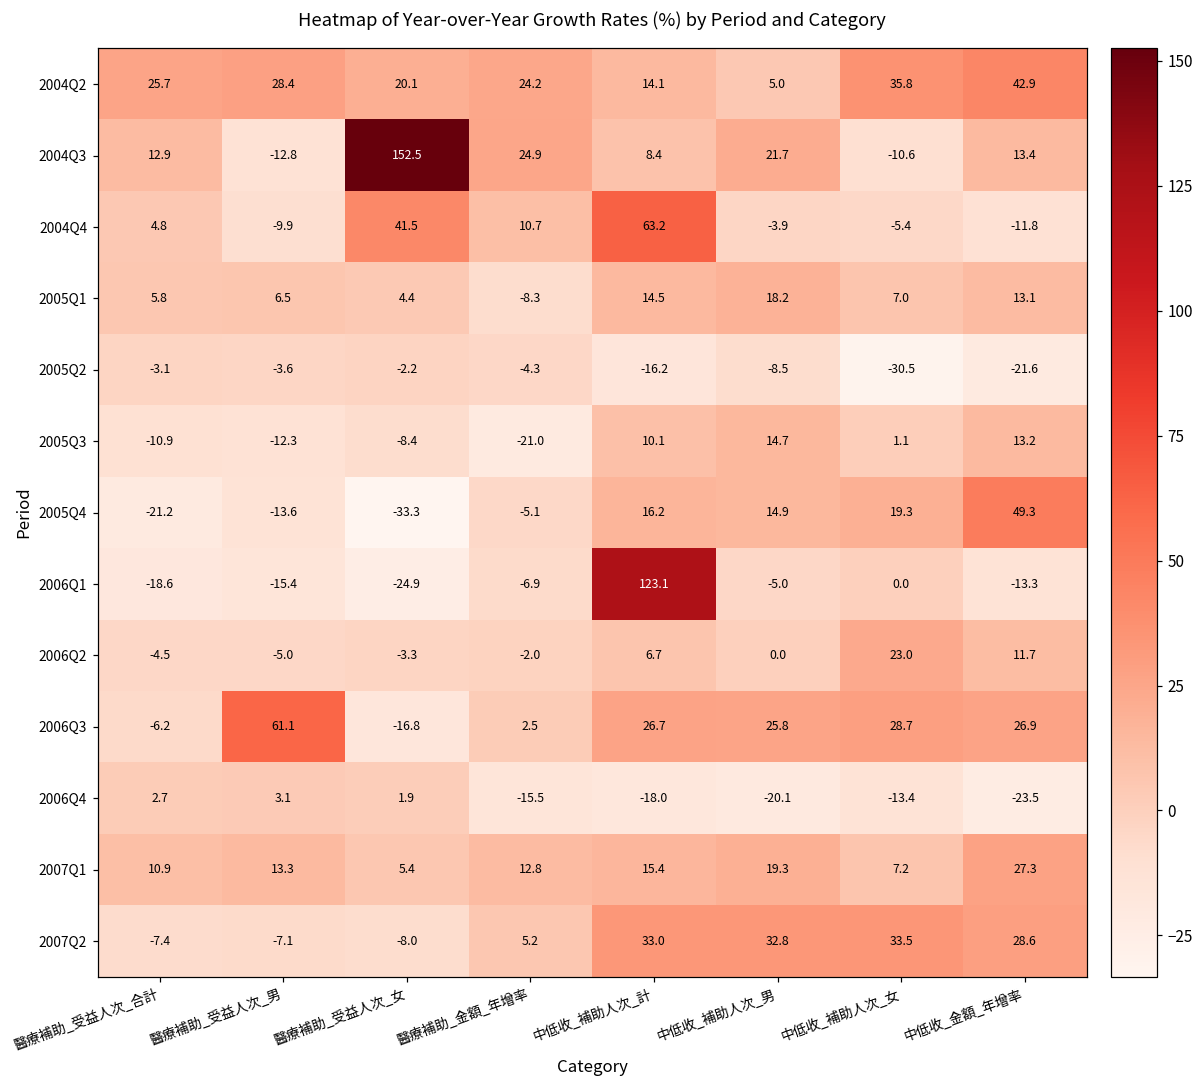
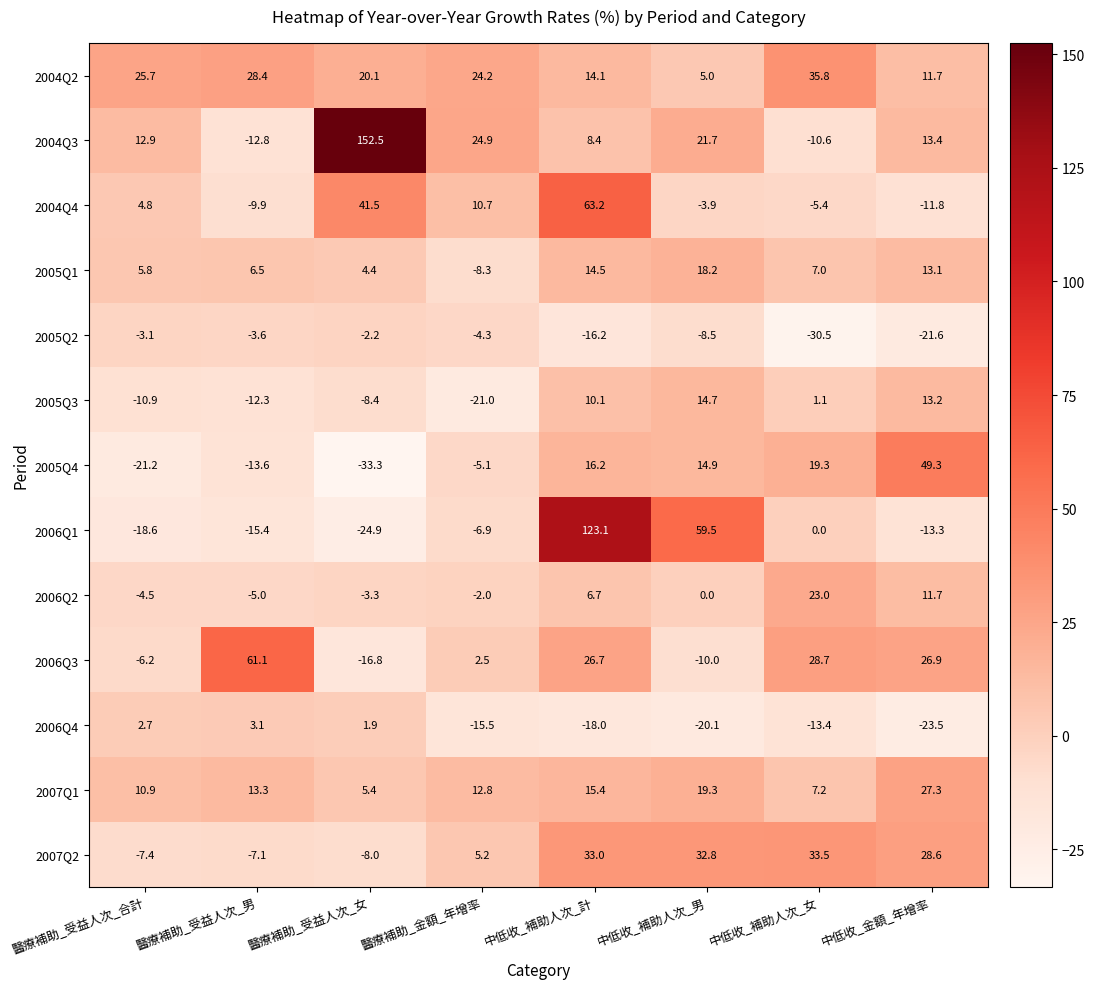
2004Q2, 中低收_金額_年增率: 42.9 -> 11.7
2006Q1, 中低收_補助人次_男: -5.0 -> 59.5
2006Q3, 中低收_補助人次_男: 25.8 -> -10.0
